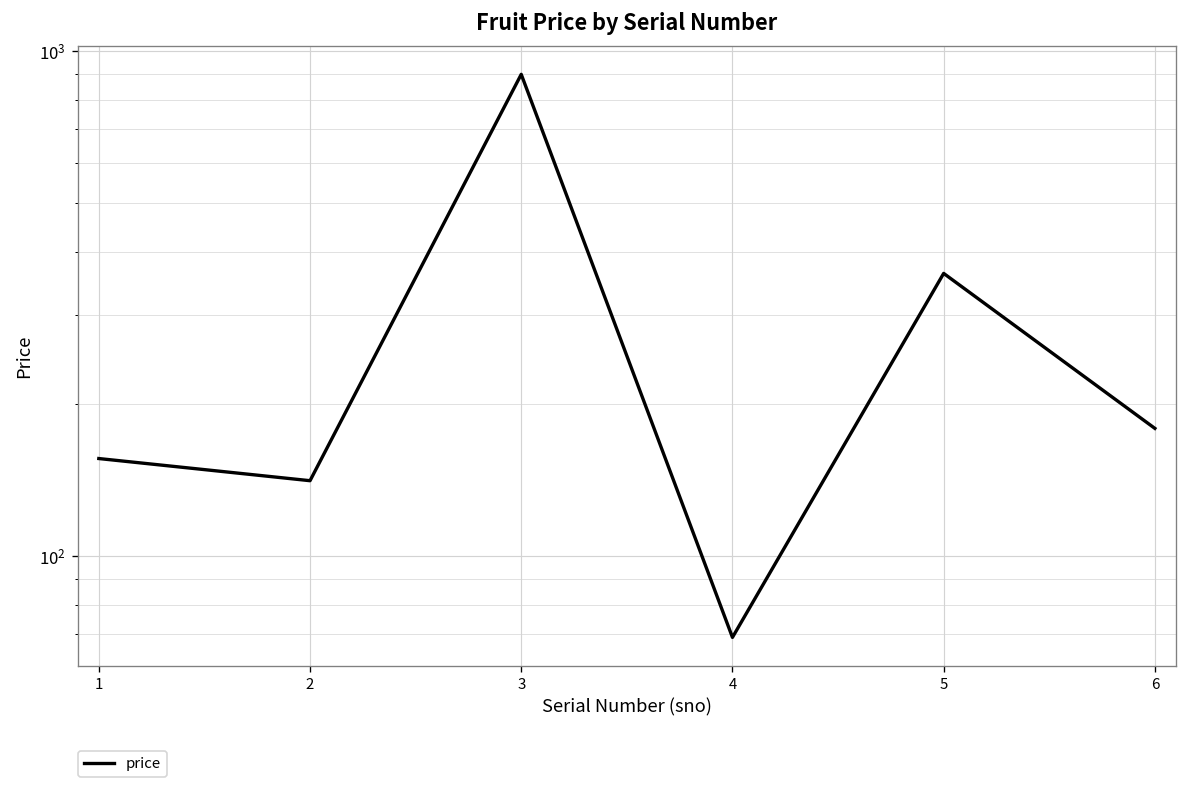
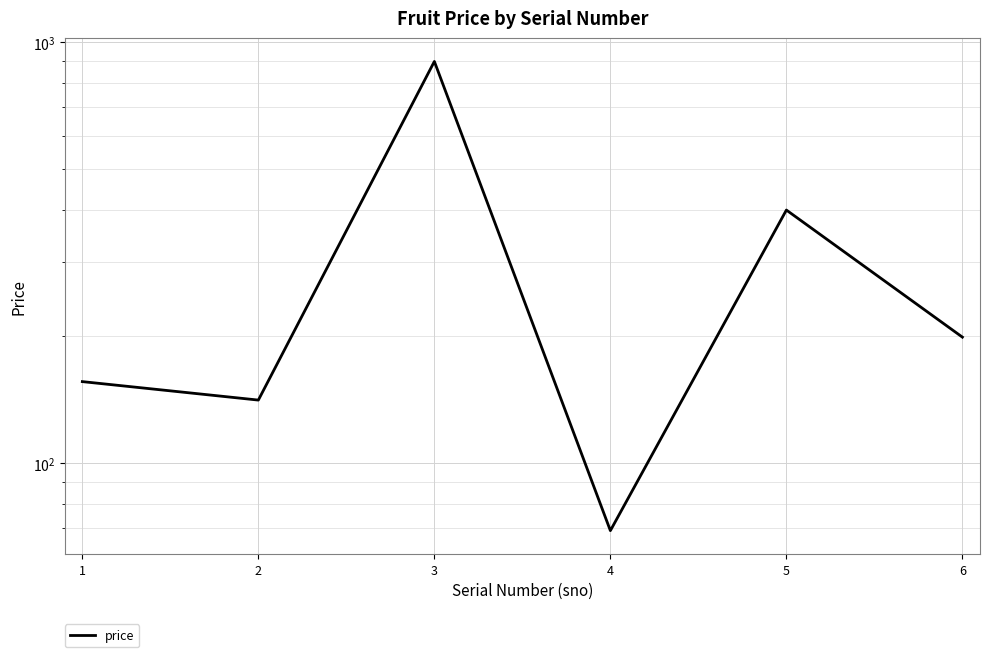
5: 360 -> 400
6: 179 -> 200
